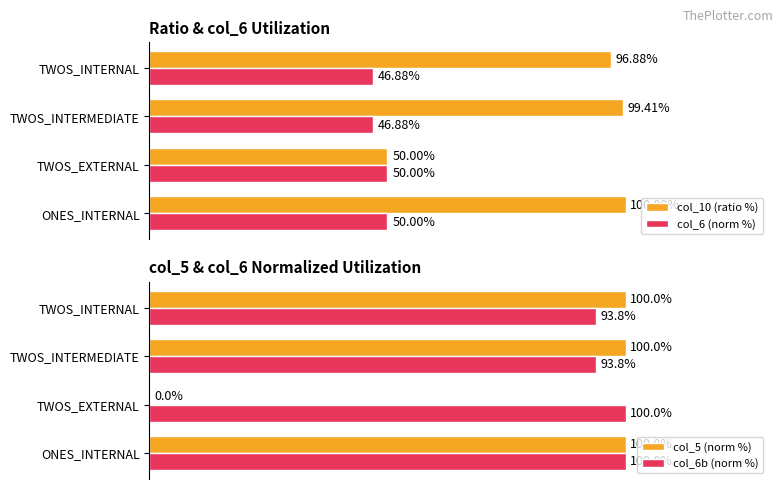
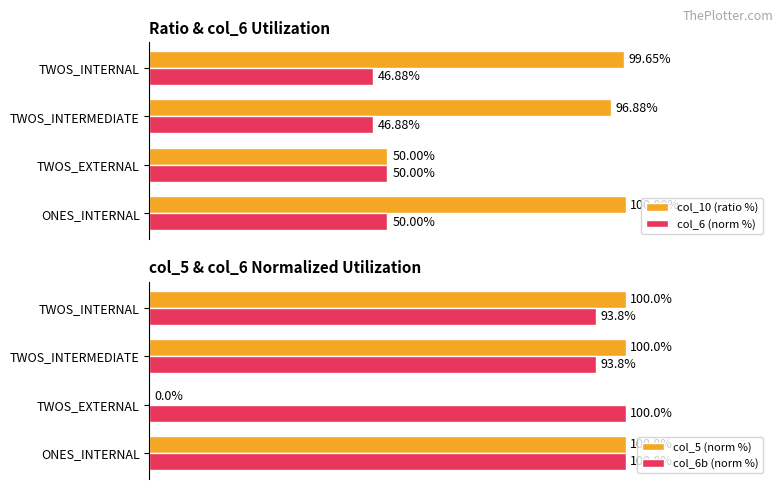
Ratio & col_6 Utilization, col_10 (ratio %), TWOS_INTERNAL: 96.88% -> 99.65%
Ratio & col_6 Utilization, col_10 (ratio %), TWOS_INTERMEDIATE: 99.41% -> 96.88%
